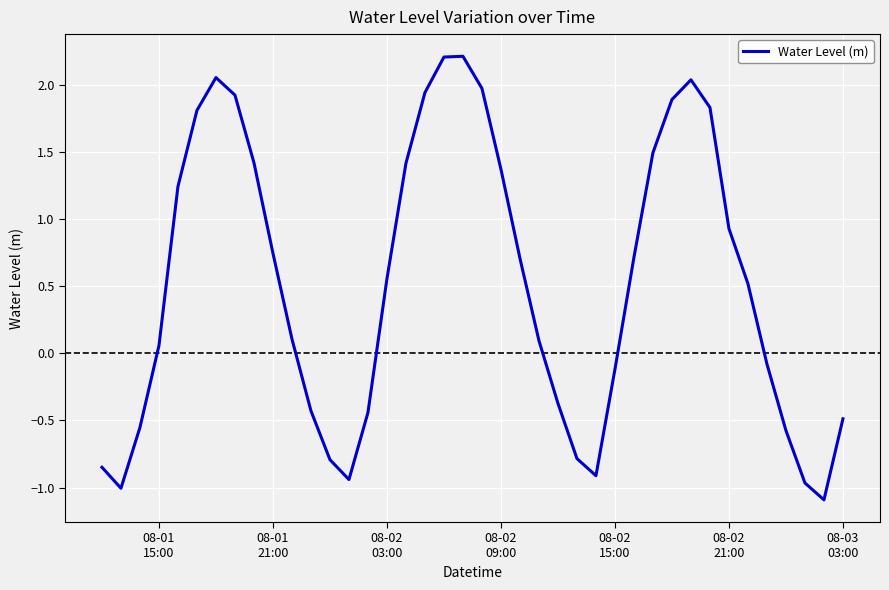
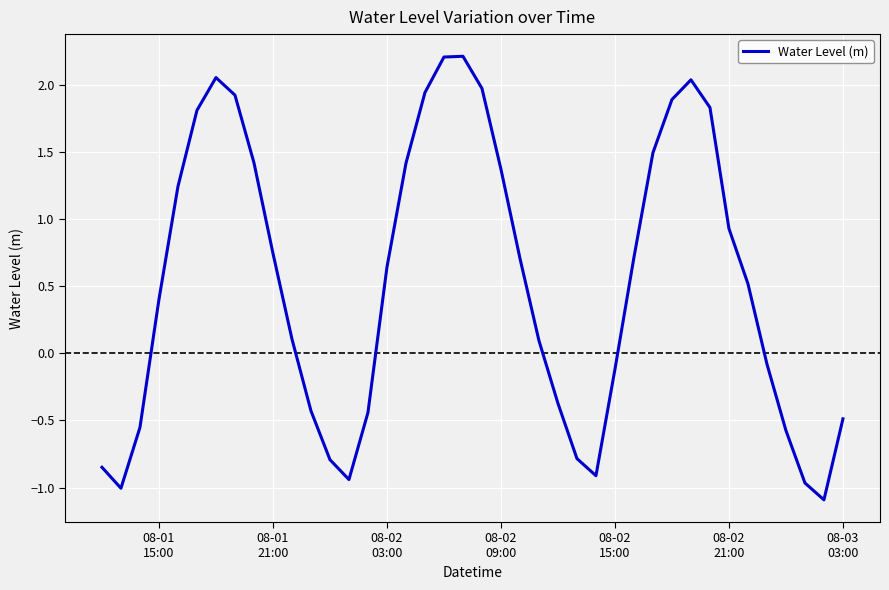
08-01 15:00: 0.06 -> 0.40
08-02 03:00: 0.56 -> 0.64
